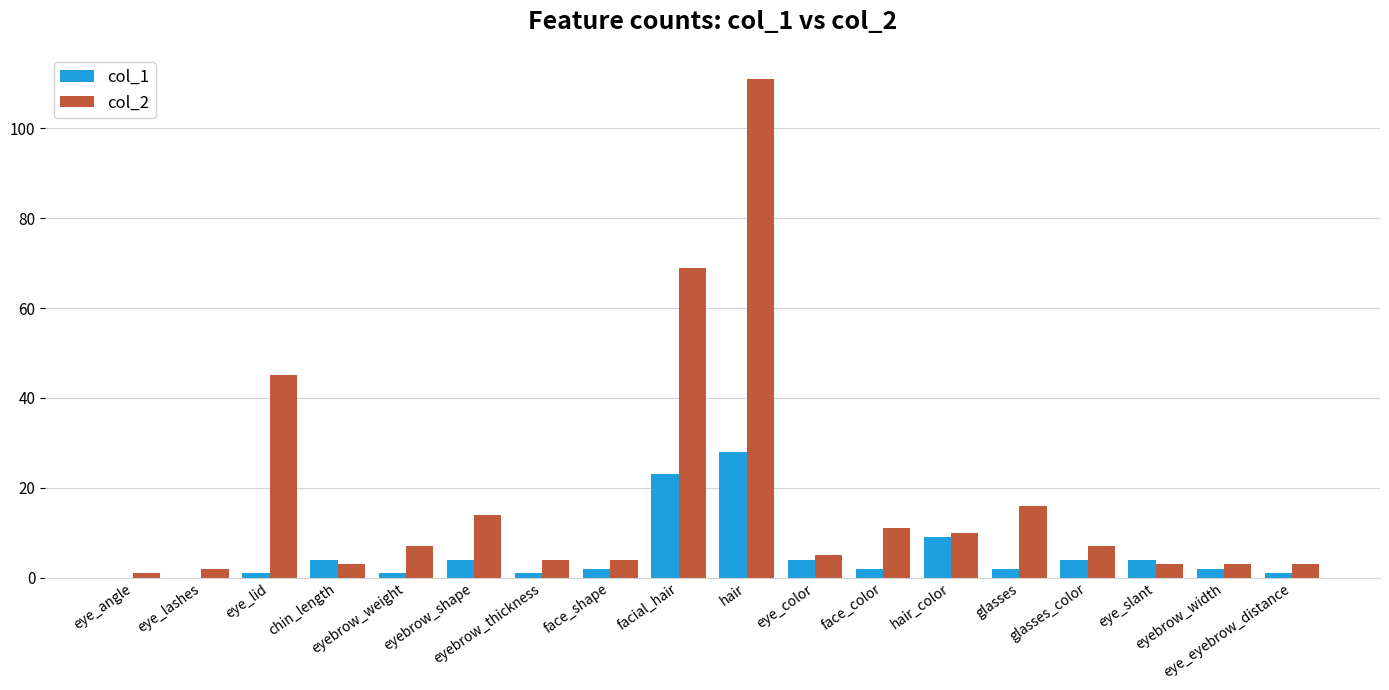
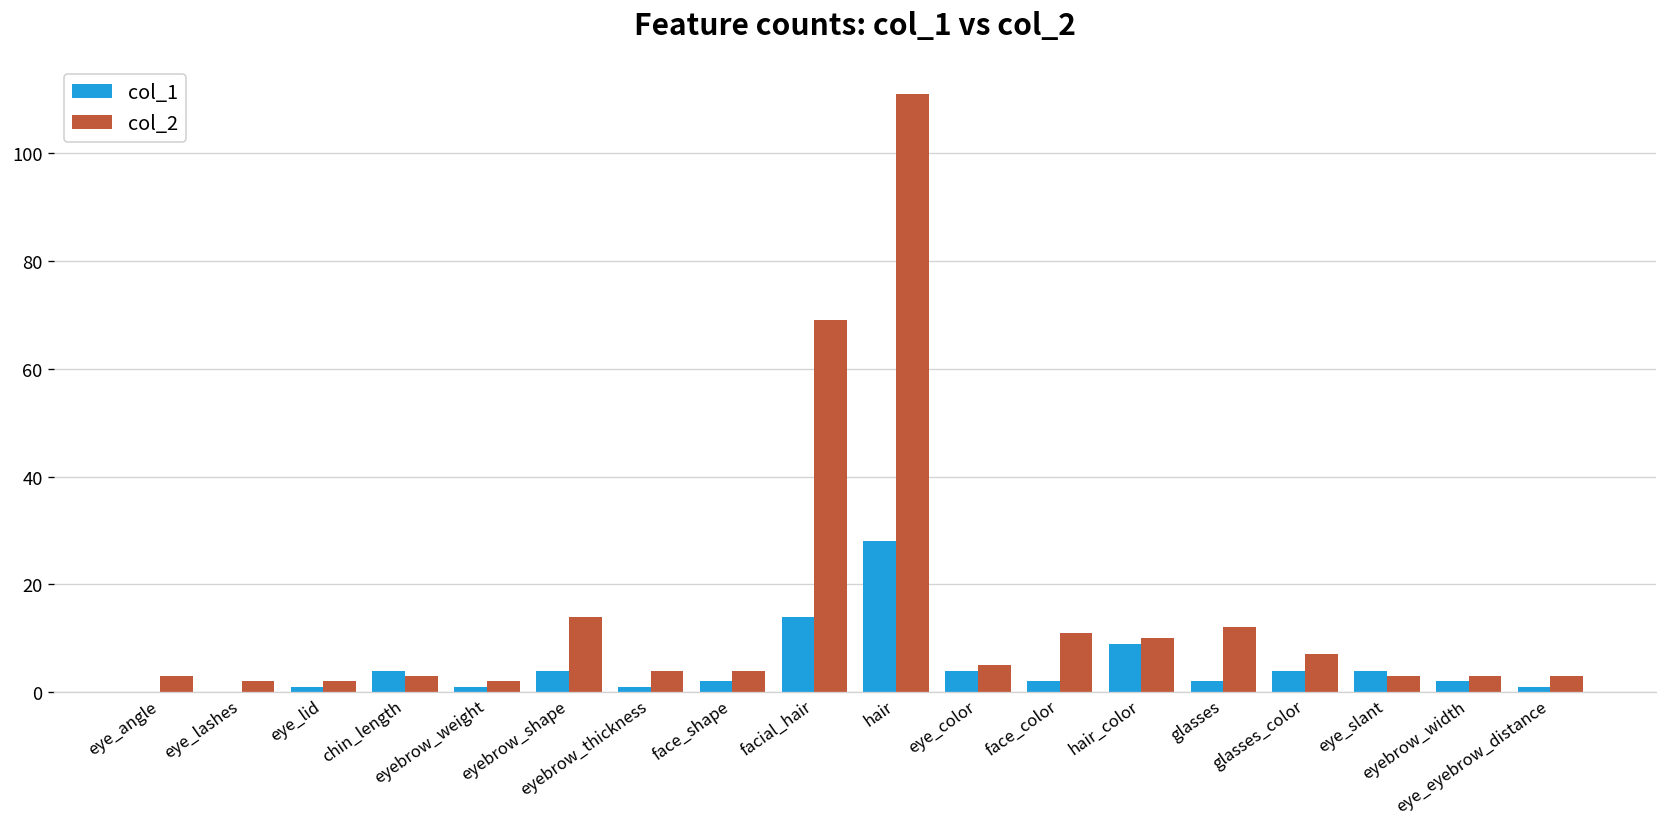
col_2, eye_angle: 1 -> 3
col_2, eye_lid: 45 -> 2
col_2, eyebrow_weight: 7 -> 2
col_1, facial_hair: 23 -> 14
col_2, glasses: 16 -> 12
